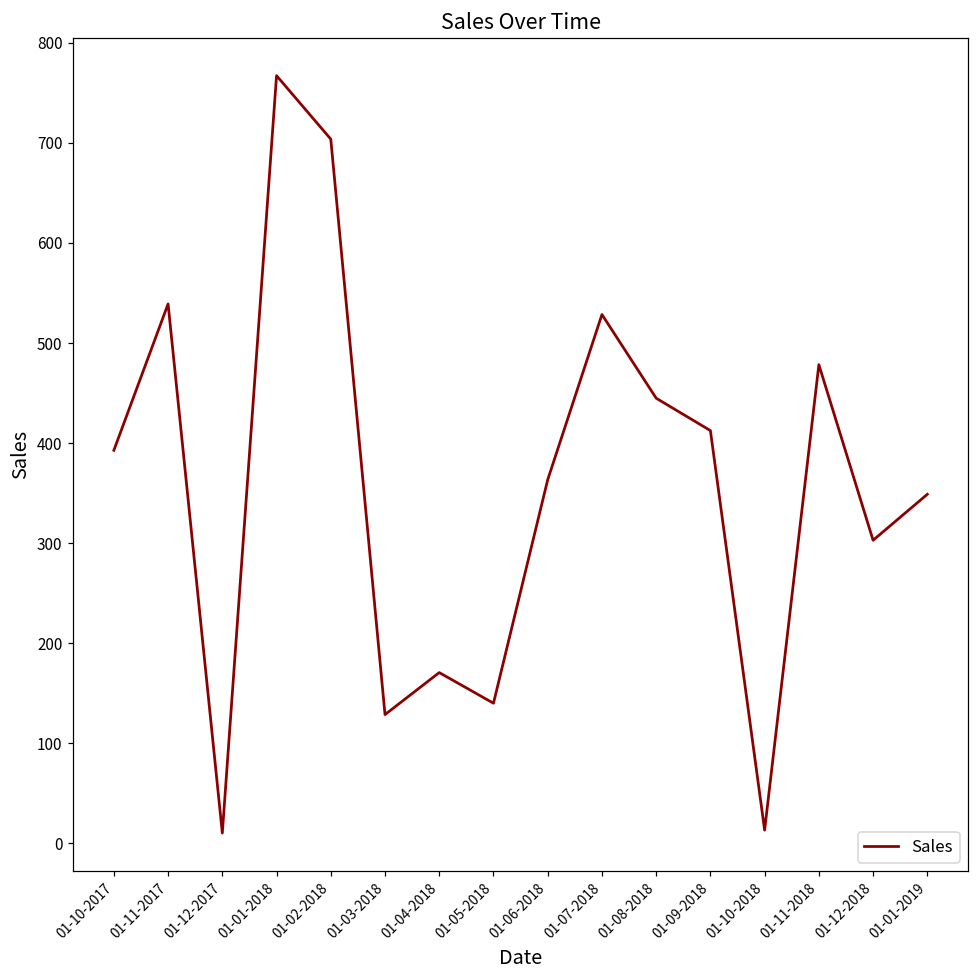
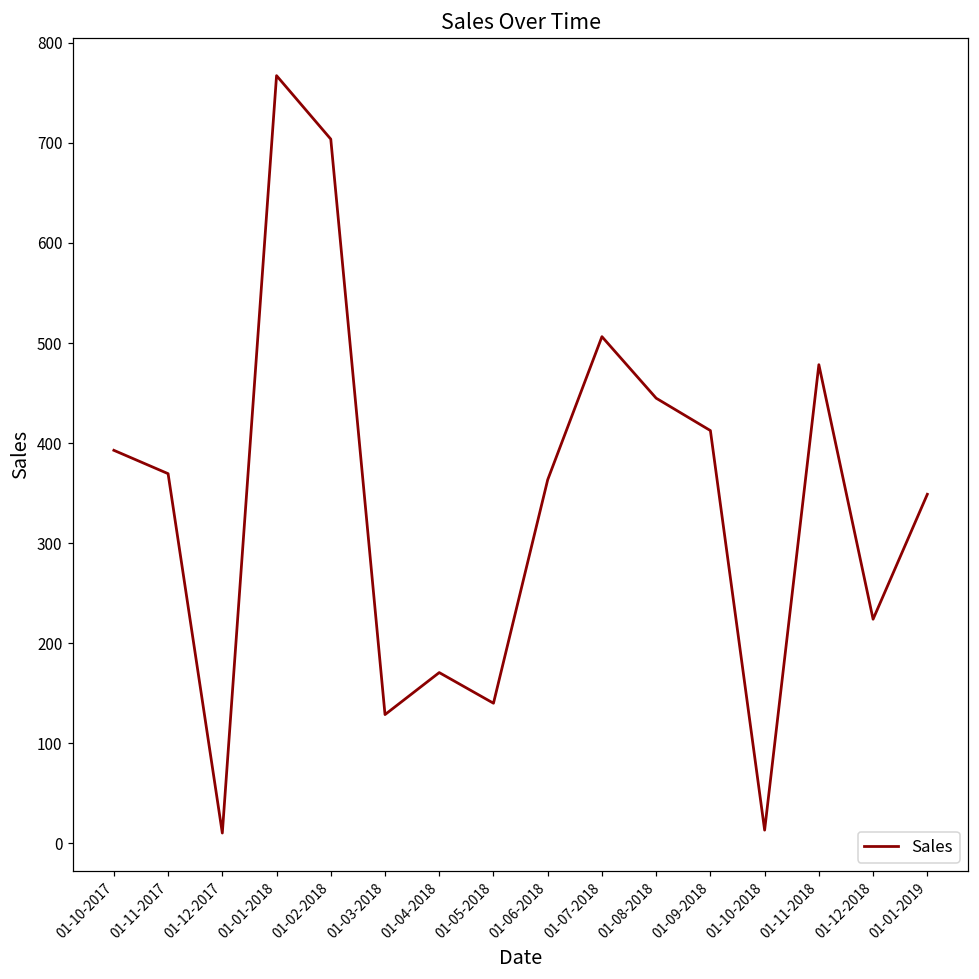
01-11-2017: 540 -> 370
01-07-2018: 530 -> 510
01-12-2018: 300 -> 220
